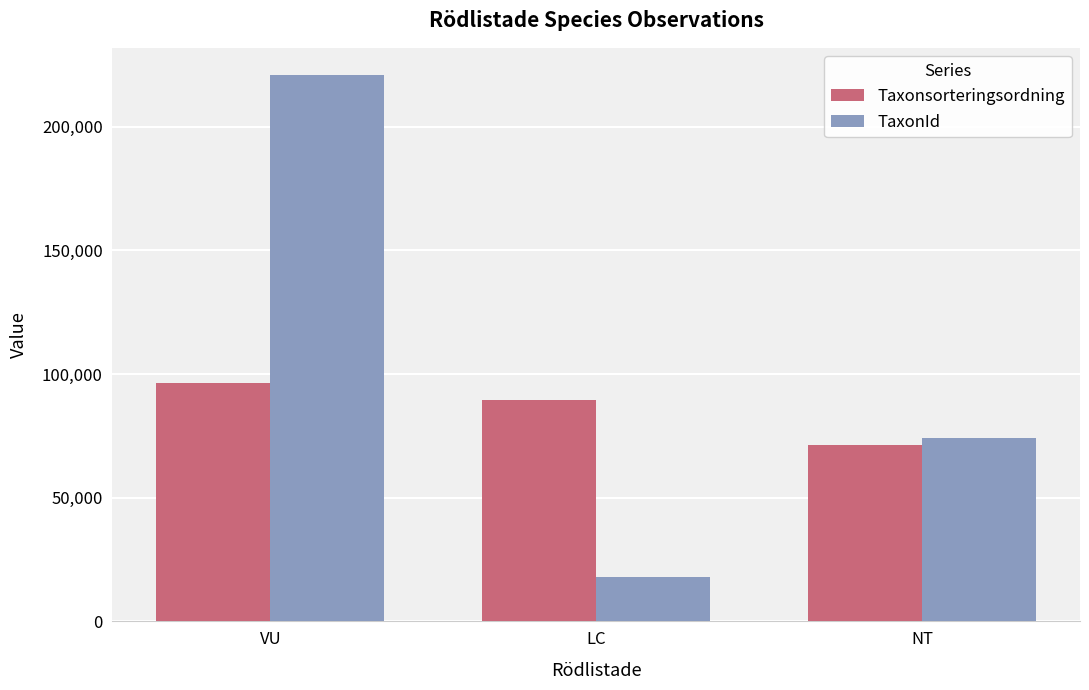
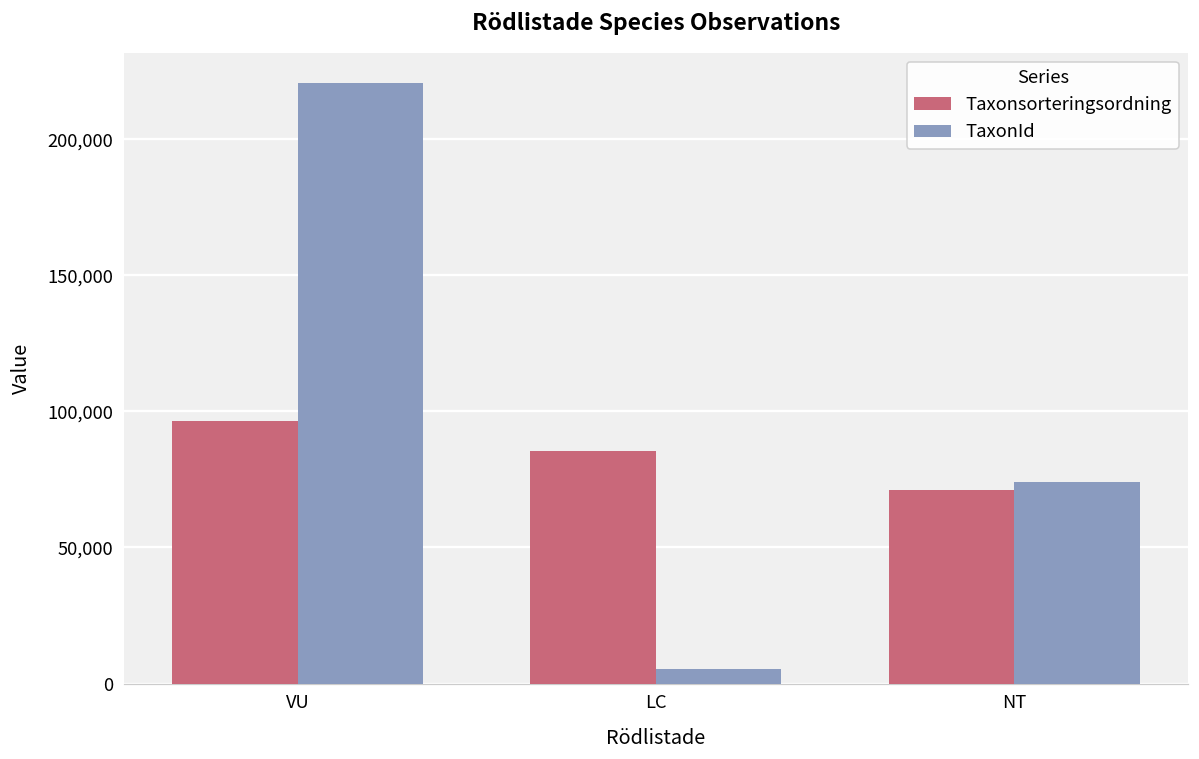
Taxonsorteringsordning, LC: 89,000 -> 86,000
TaxonId, LC: 18,000 -> 5,000
